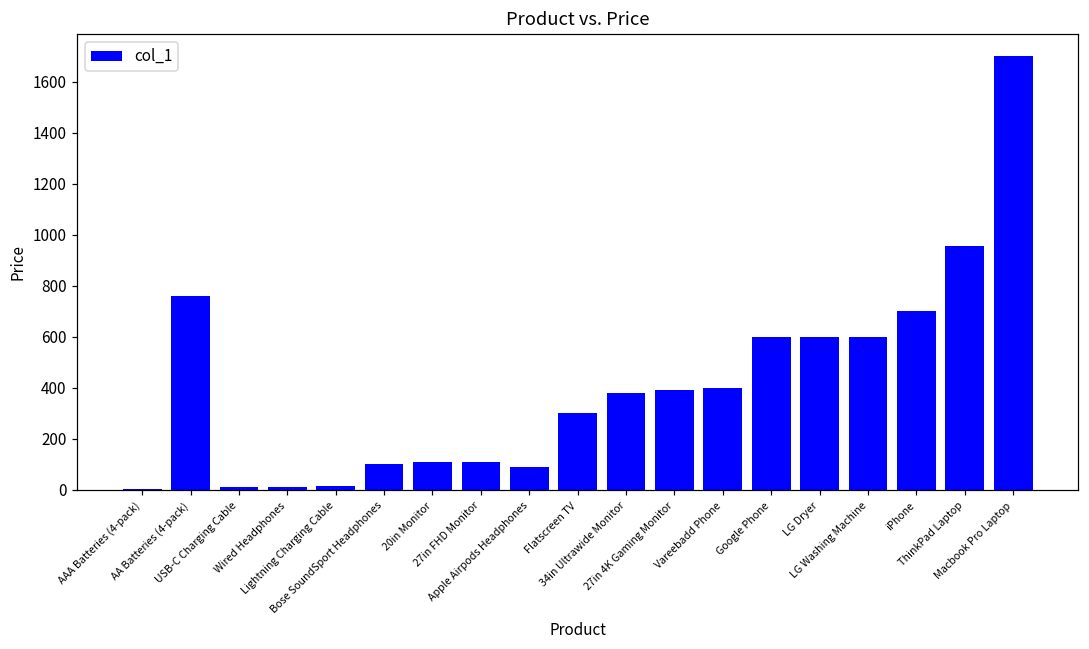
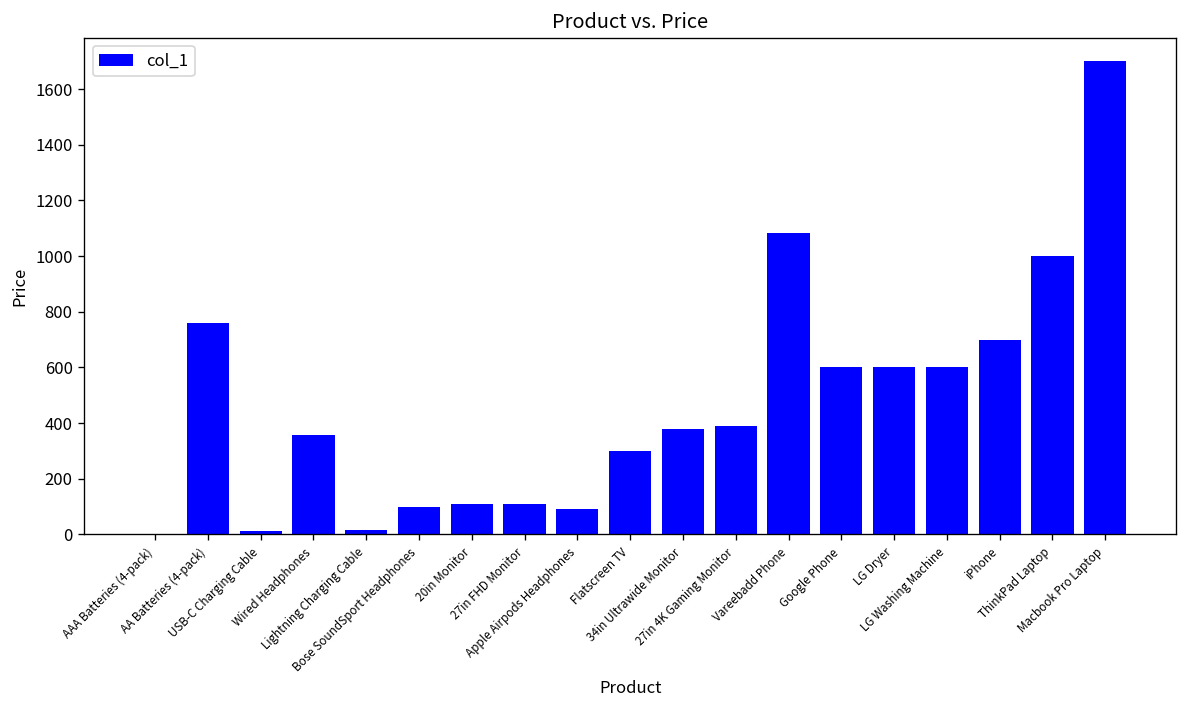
Wired Headphones: 10 -> 360
Vareebadd Phone: 400 -> 1080
ThinkPad Laptop: 960 -> 1000
